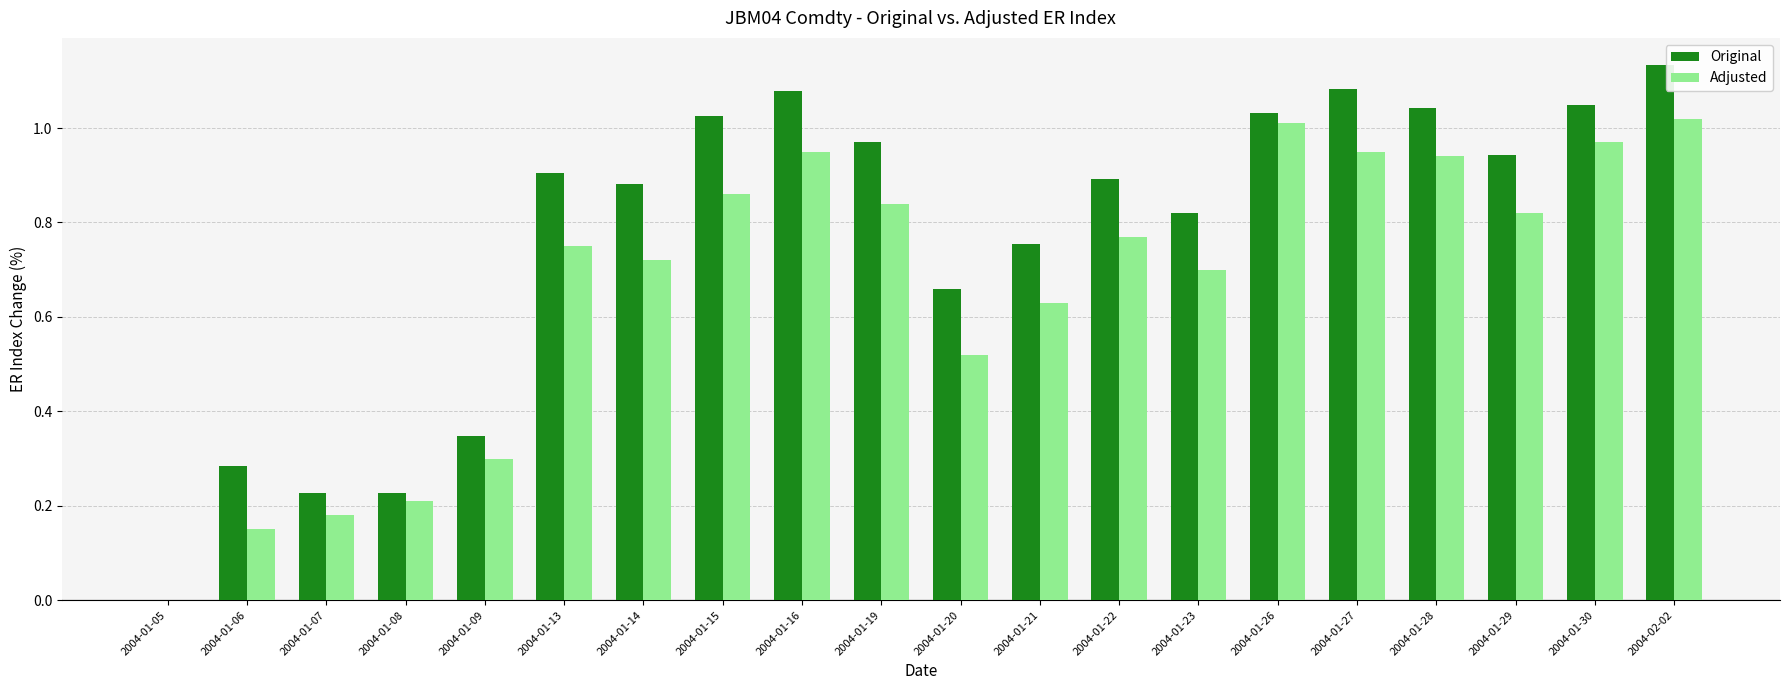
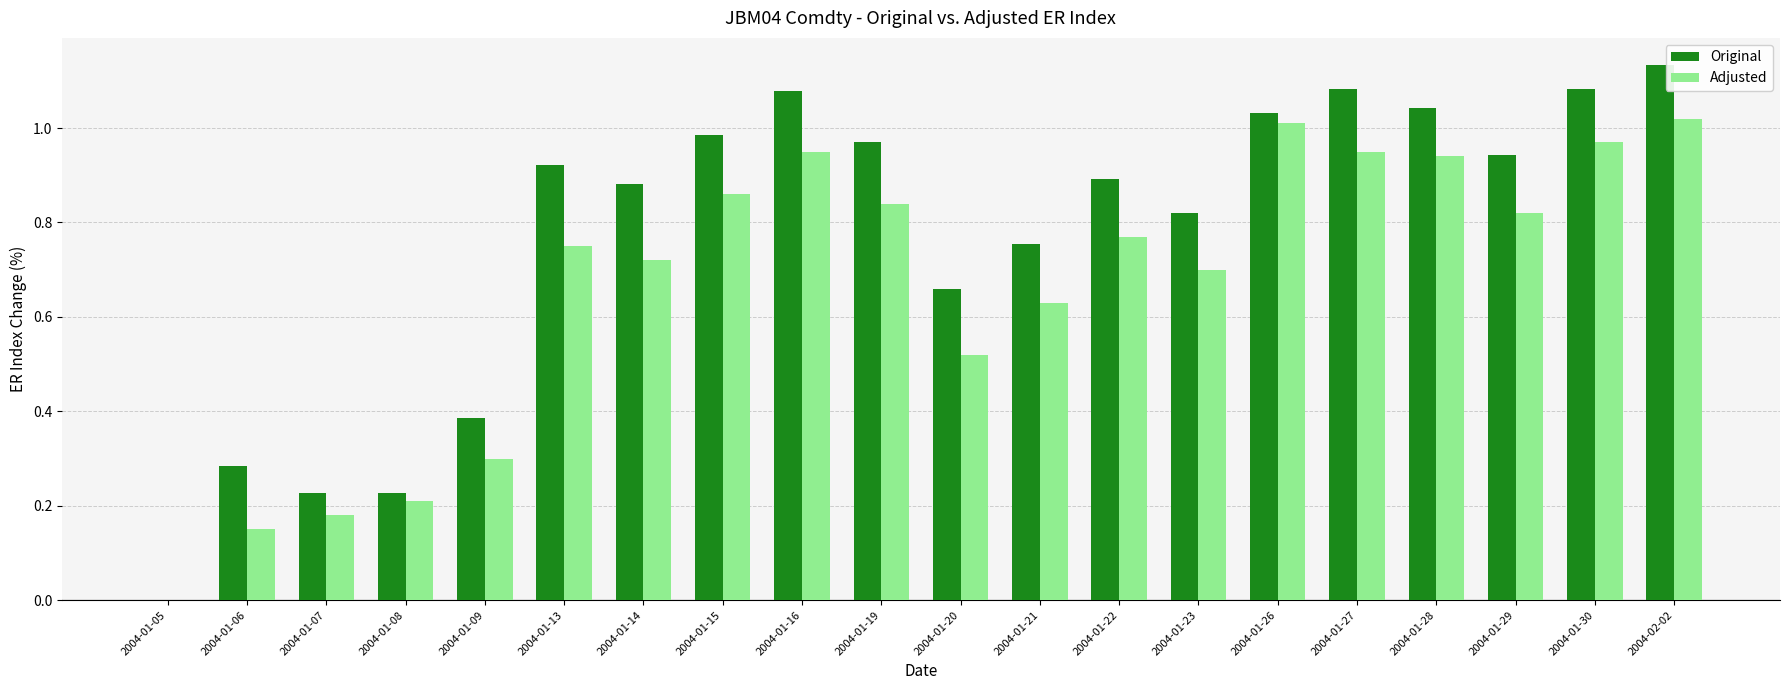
Original, 2004-01-09: 0.35 -> 0.39
Original, 2004-01-13: 0.90 -> 0.92
Original, 2004-01-15: 1.03 -> 0.98
Original, 2004-01-30: 1.05 -> 1.08
